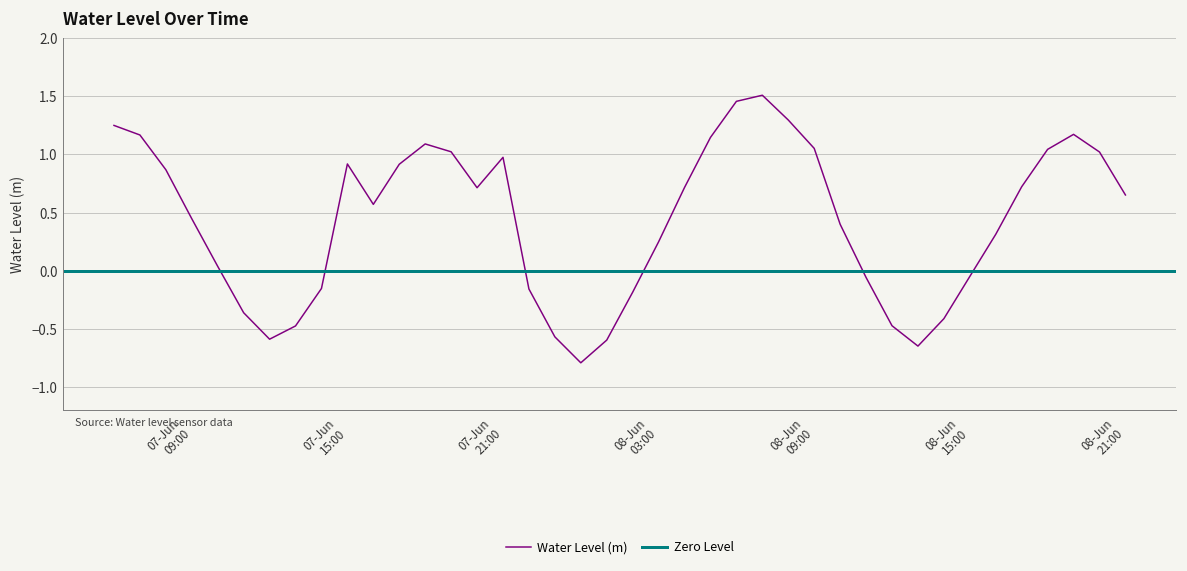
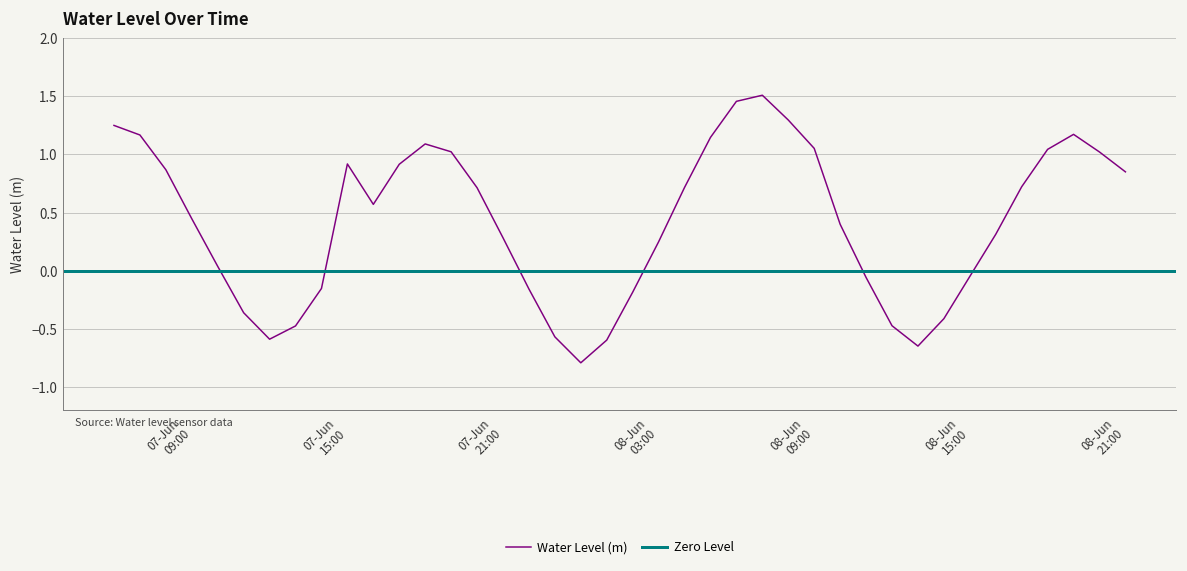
07-Jun 21:00: 1.0 -> 0.3
08-Jun 21:00: 0.7 -> 0.8
